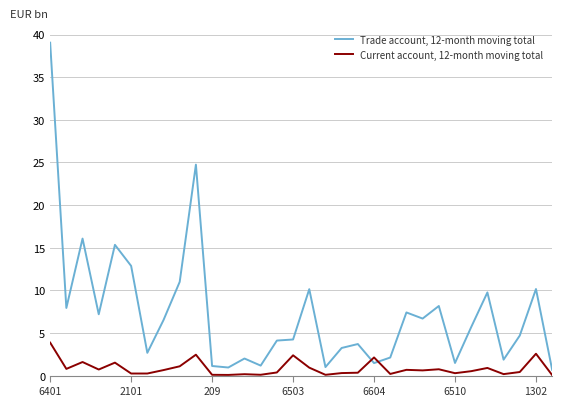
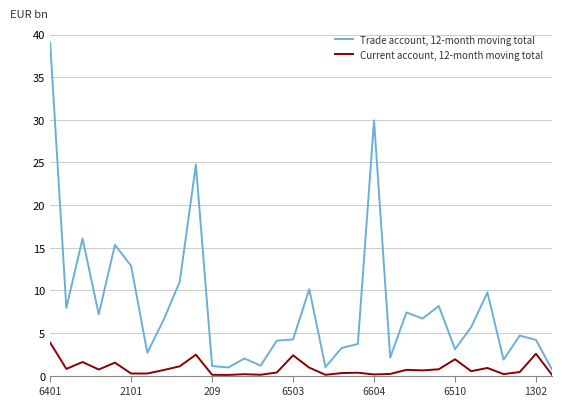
Trade account, 12-month moving total, 6604: 1 -> 30
Current account, 12-month moving total, 6604: 2 -> 0
Trade account, 12-month moving total, 6510: 1 -> 3
Current account, 12-month moving total, 6510: 0 -> 2
Trade account, 12-month moving total, 1302: 10 -> 4
